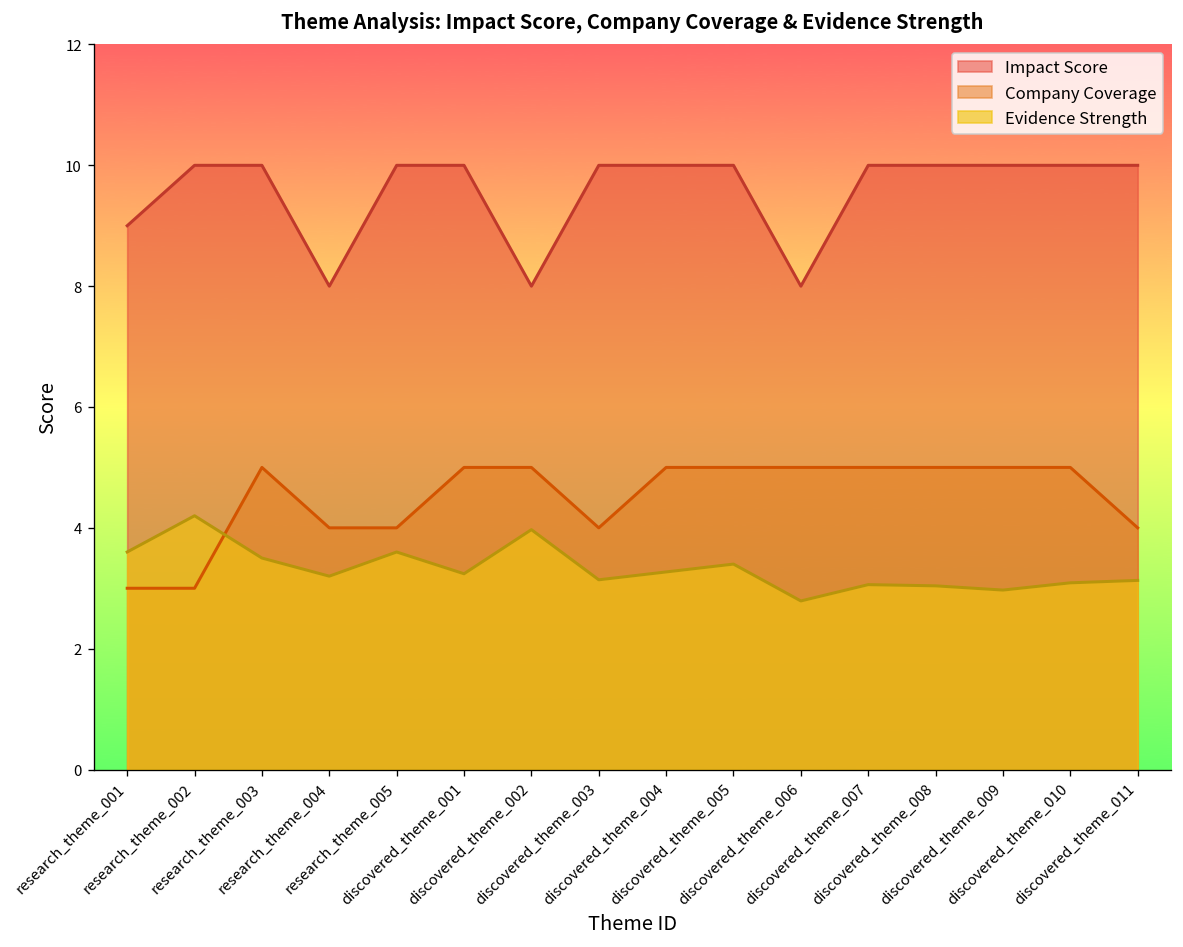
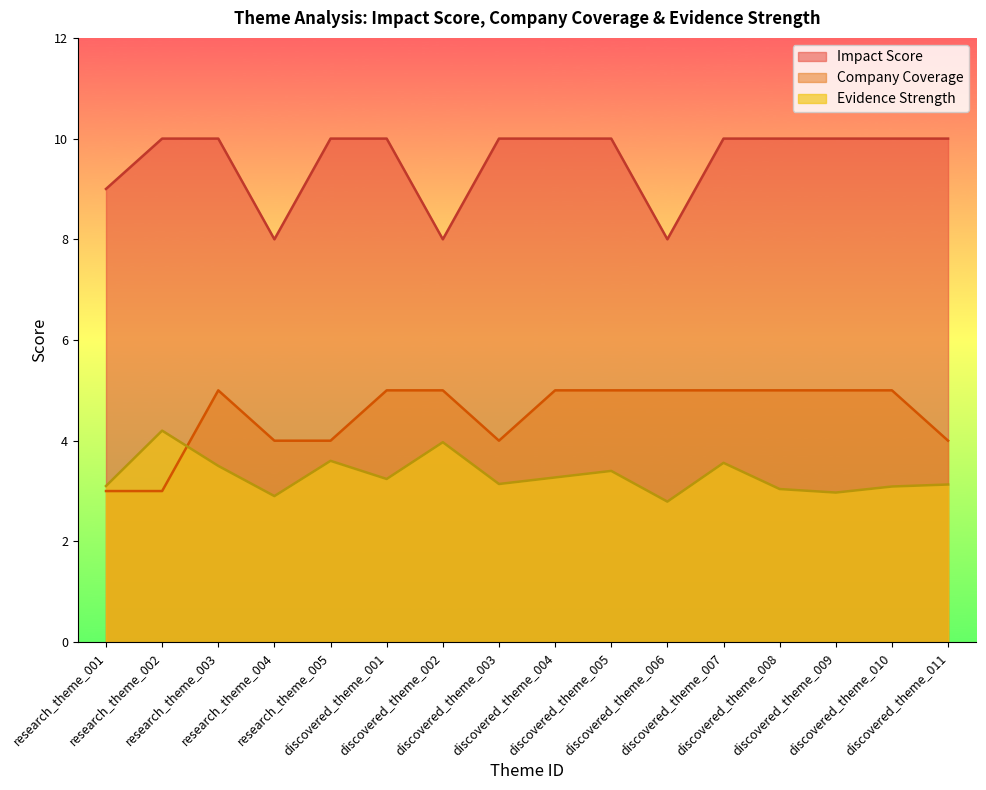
Evidence Strength, research_theme_001: 3.6 -> 3.1
Evidence Strength, research_theme_004: 3.2 -> 2.9
Evidence Strength, discovered_theme_007: 3.1 -> 3.6
